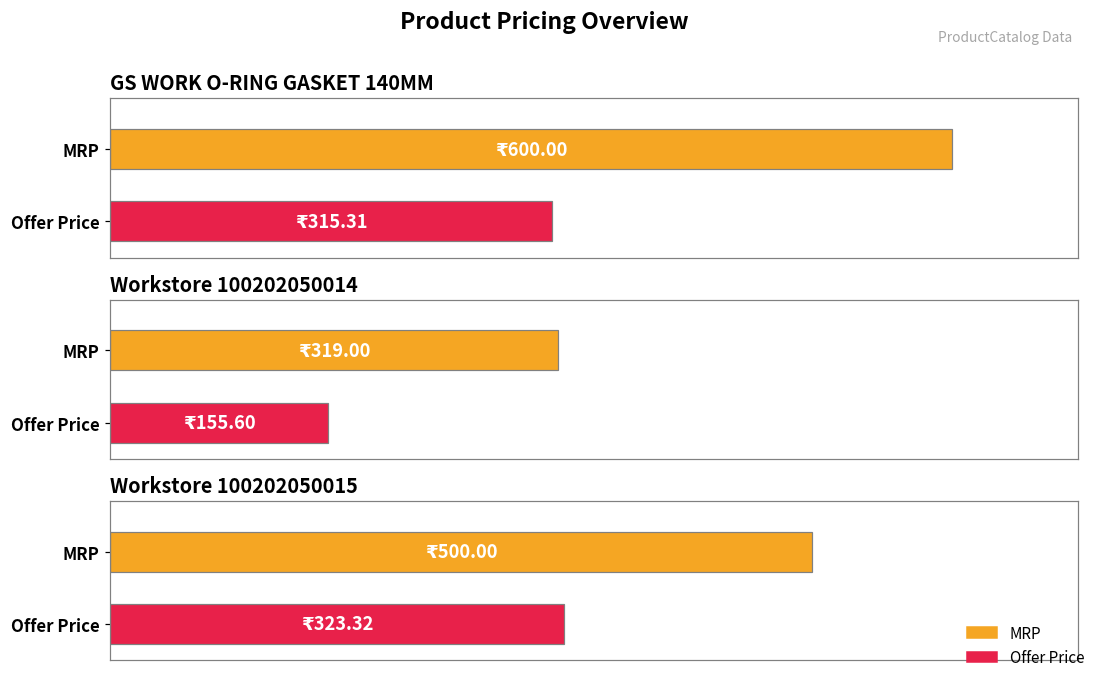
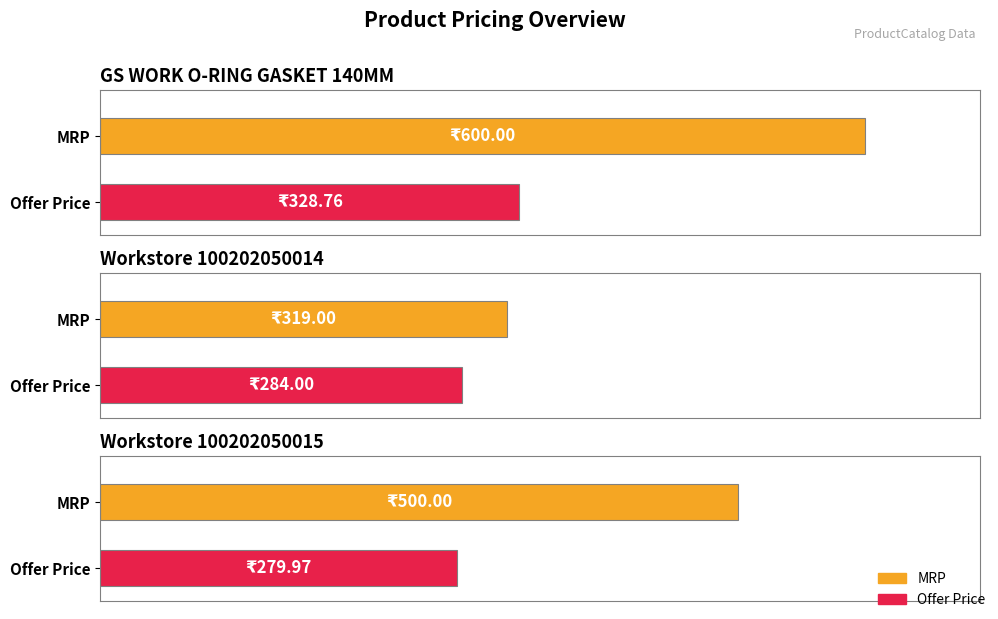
GS WORK O-RING GASKET 140MM, Offer Price: 315.31 -> 328.76
Workstore 100202050014, Offer Price: 155.60 -> 284.00
Workstore 100202050015, Offer Price: 323.32 -> 279.97
